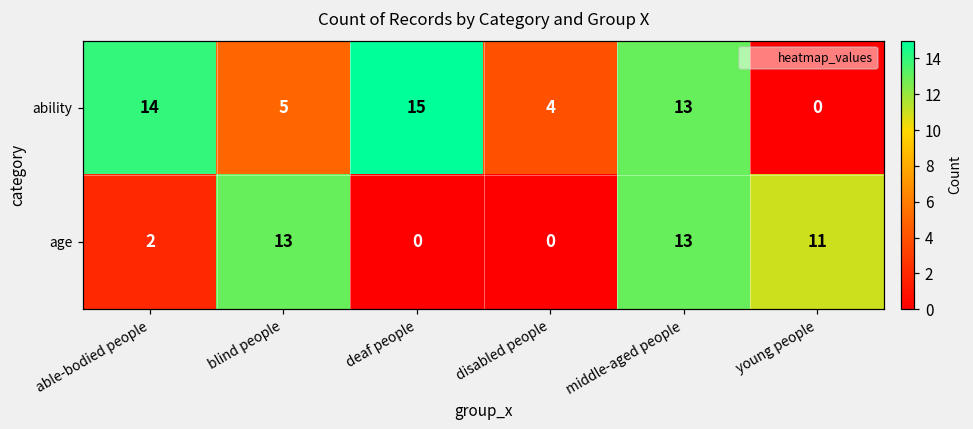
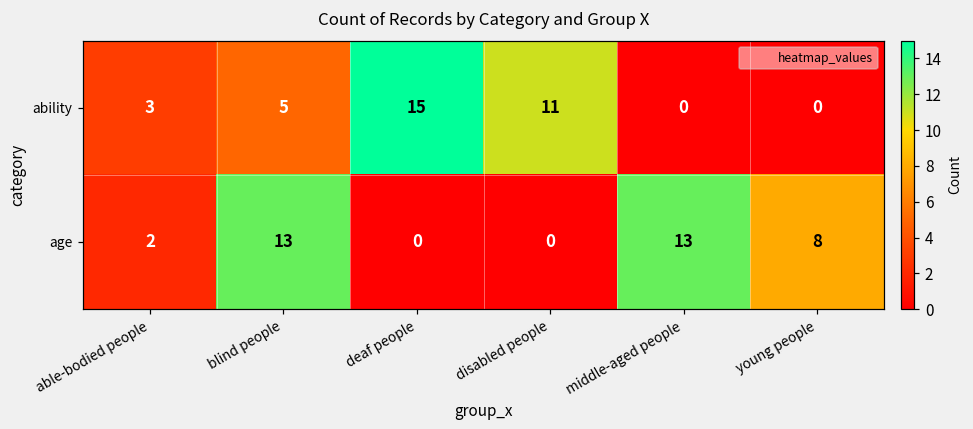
ability, able-bodied people: 14 -> 3
ability, disabled people: 4 -> 11
ability, middle-aged people: 13 -> 0
age, young people: 11 -> 8
